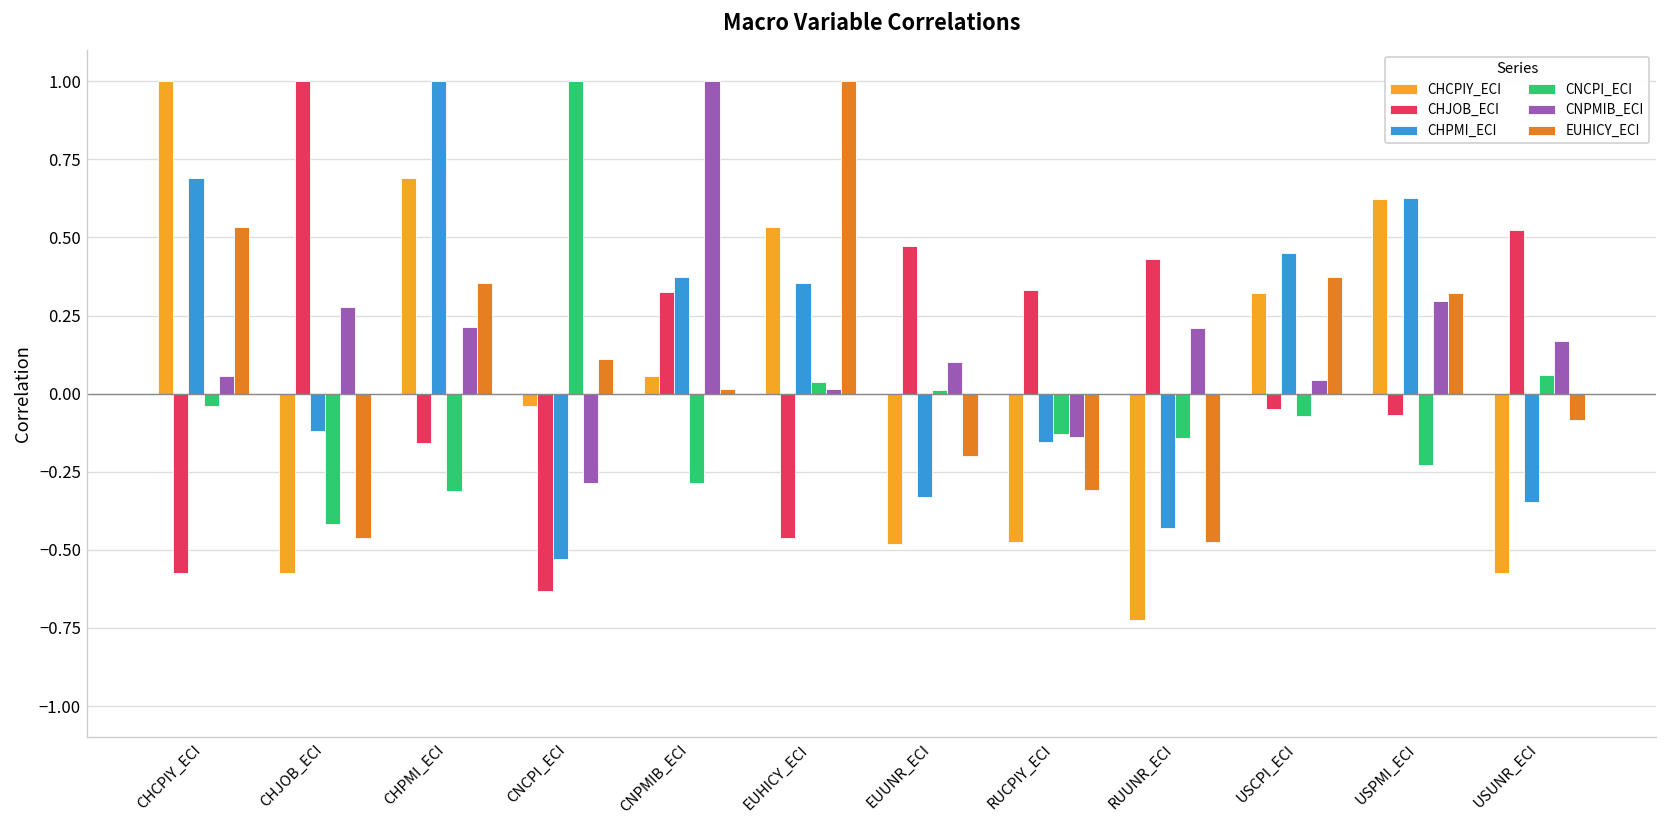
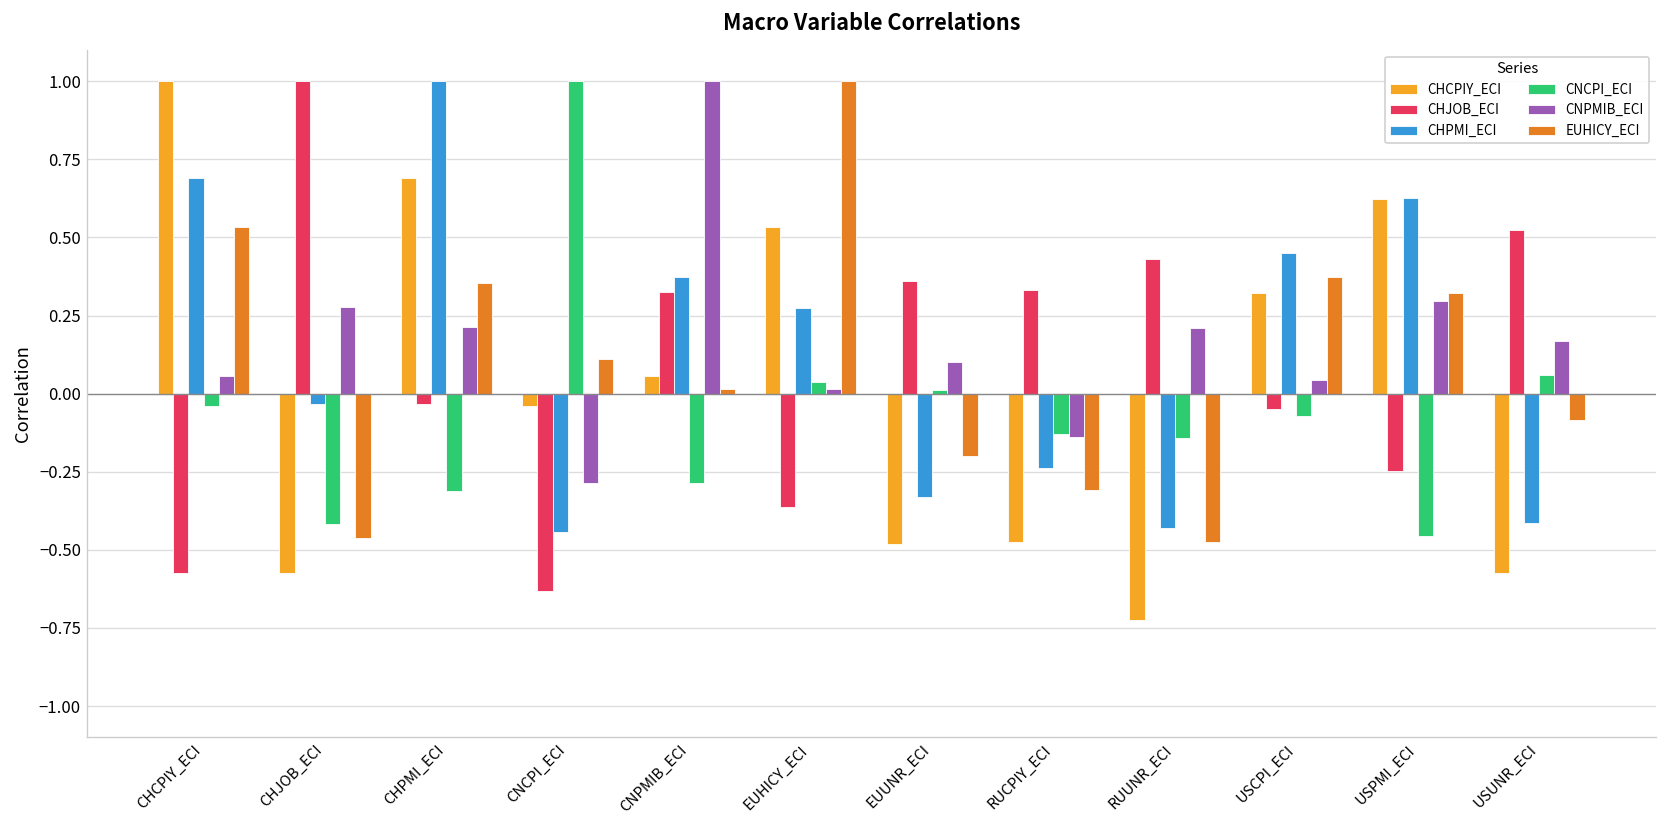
CHPMI_ECI, CHJOB_ECI: -0.12 -> -0.03
CHJOB_ECI, CHPMI_ECI: -0.16 -> -0.03
CHPMI_ECI, CNCPI_ECI: -0.53 -> -0.44
CHJOB_ECI, EUHICY_ECI: -0.46 -> -0.36
CHPMI_ECI, EUHICY_ECI: 0.35 -> 0.27
CHJOB_ECI, EUUNR_ECI: 0.47 -> 0.36
CHPMI_ECI, RUCPIY_ECI: -0.16 -> -0.24
CHJOB_ECI, USPMI_ECI: -0.07 -> -0.25
CNCPI_ECI, USPMI_ECI: -0.23 -> -0.46
CHPMI_ECI, USUNR_ECI: -0.35 -> -0.41
